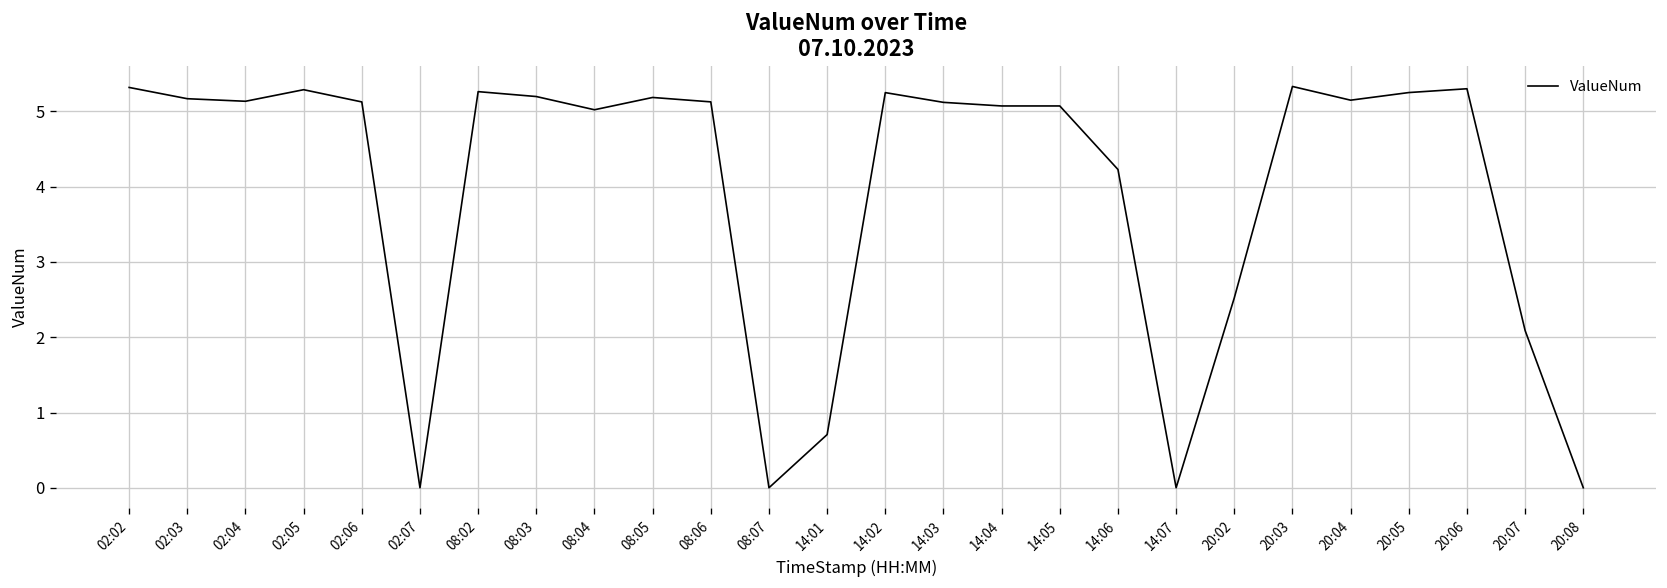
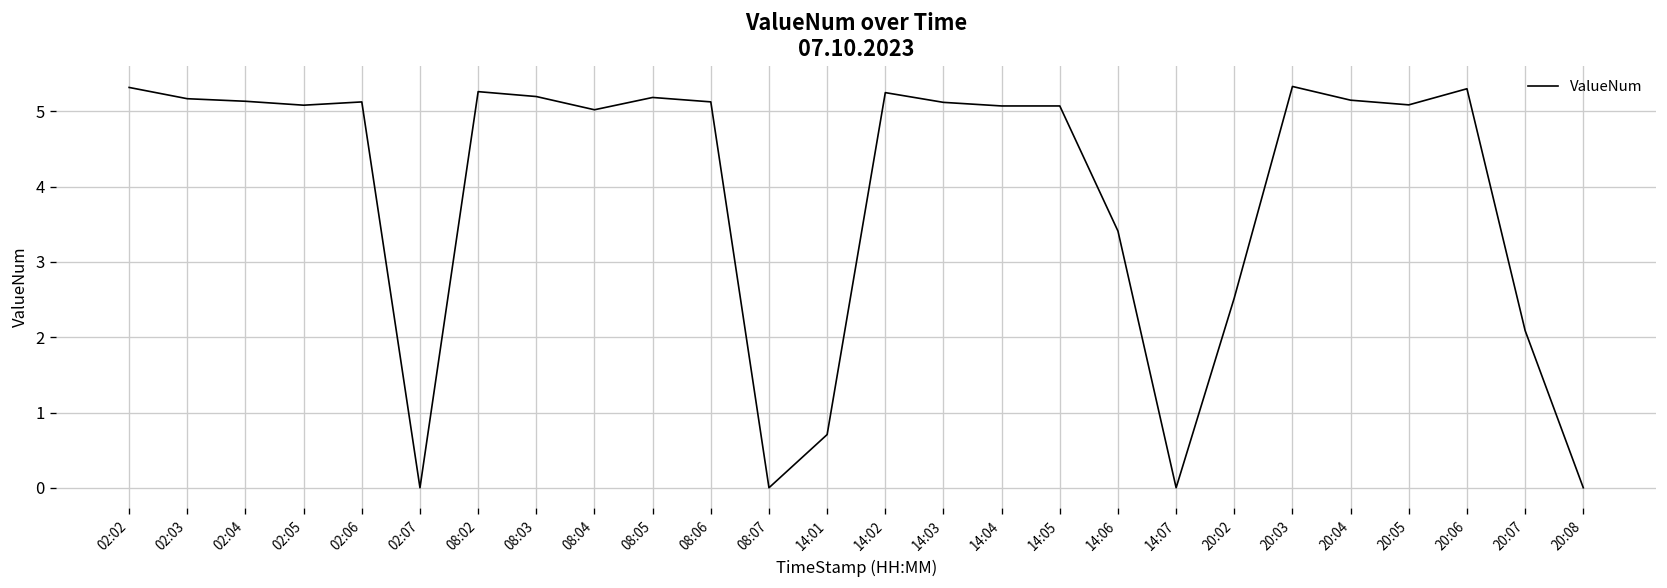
02:05: 5.3 -> 5.1
14:06: 4.2 -> 3.4
20:05: 5.3 -> 5.1
